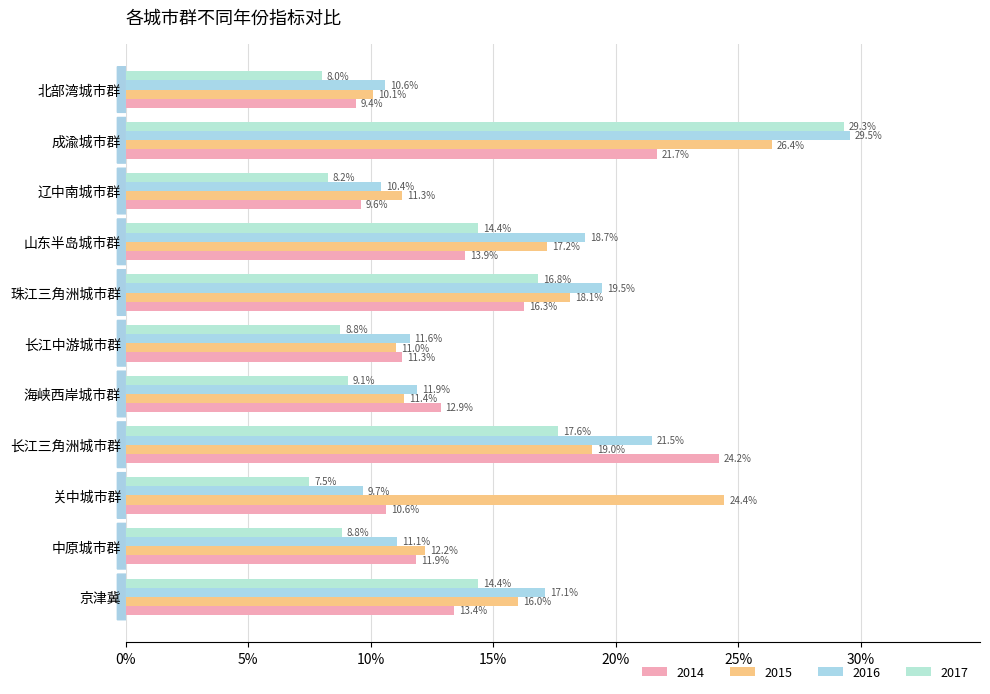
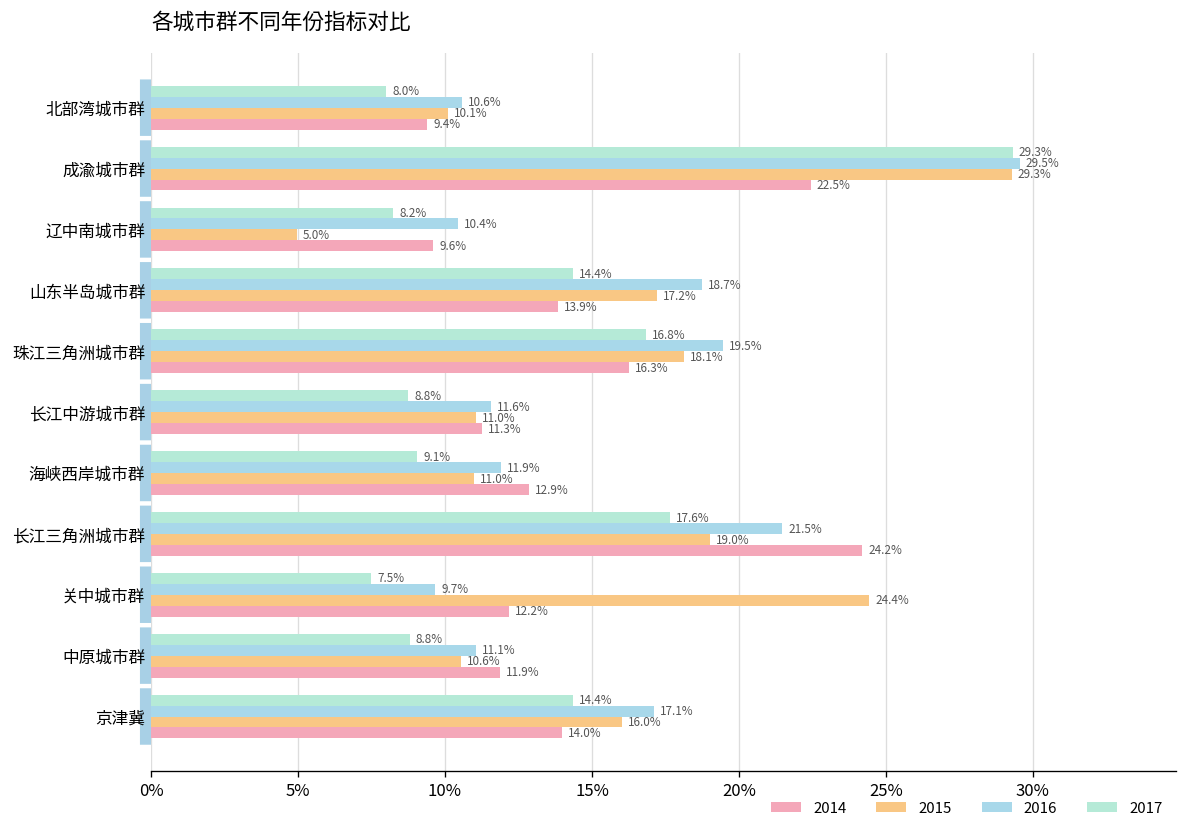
2015, 成渝城市群: 26.4% -> 29.3%
2014, 成渝城市群: 21.7% -> 22.5%
2015, 辽中南城市群: 11.3% -> 5.0%
2015, 海峡西岸城市群: 11.4% -> 11.0%
2014, 关中城市群: 10.6% -> 12.2%
2015, 中原城市群: 12.2% -> 10.6%
2014, 京津冀: 13.4% -> 14.0%
